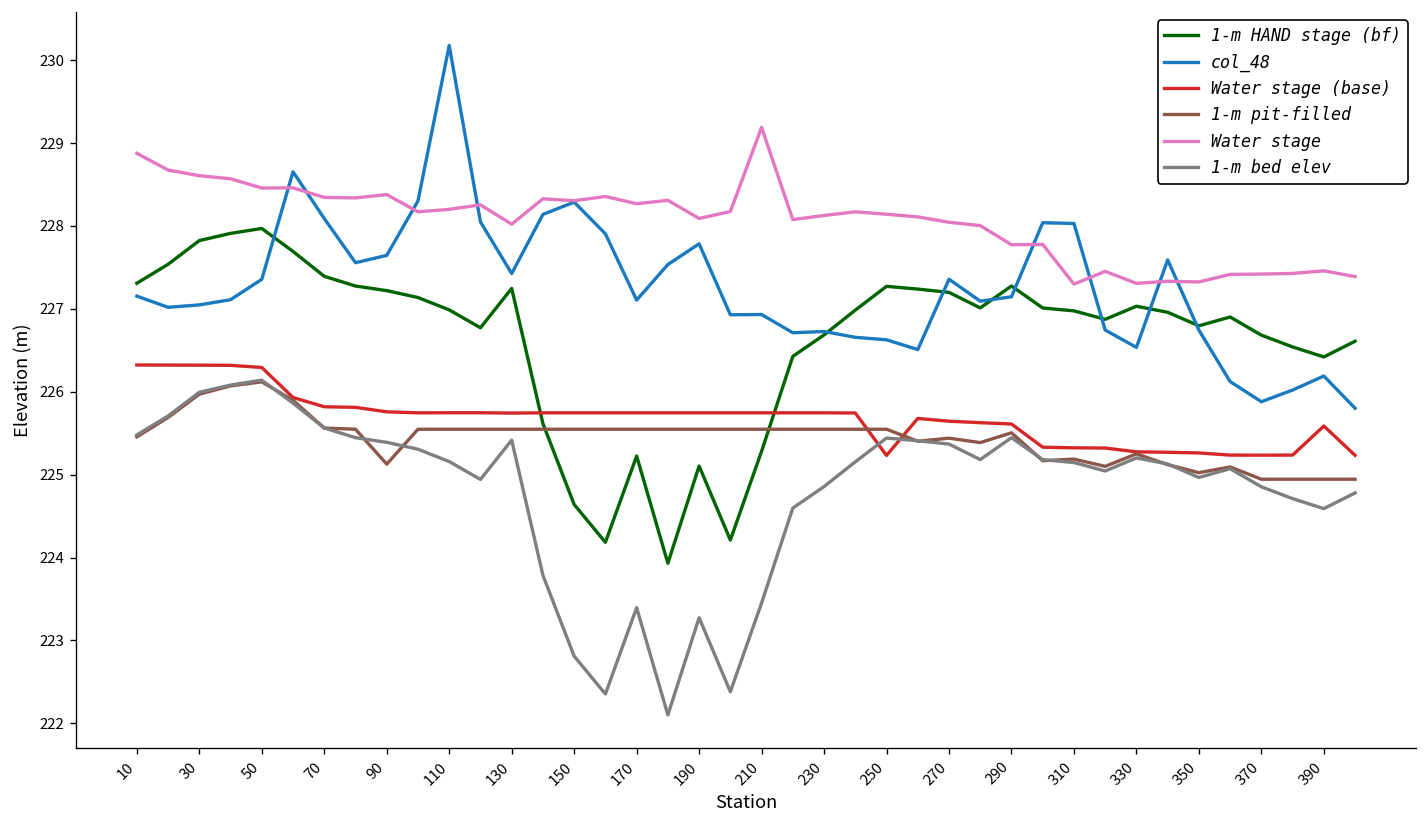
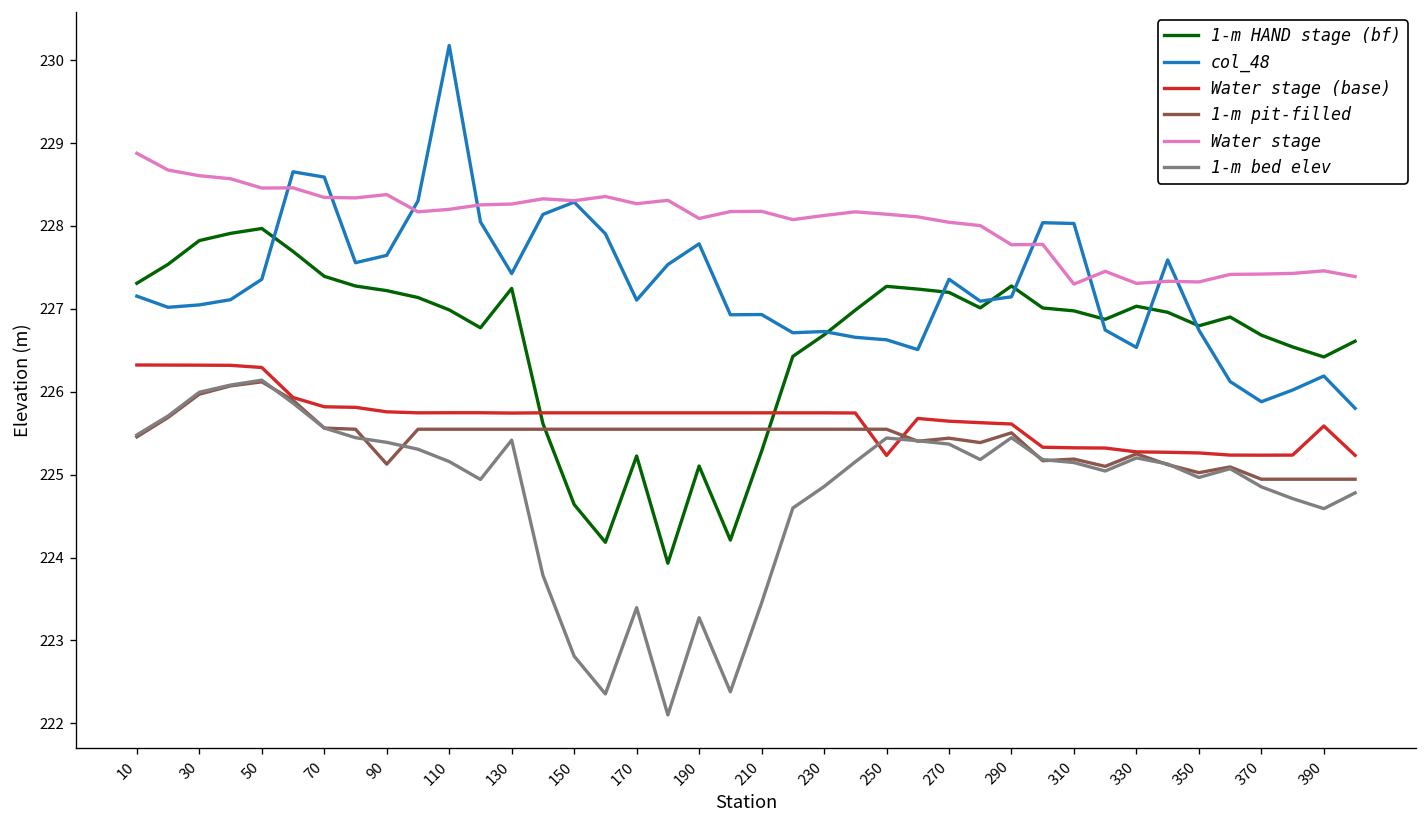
col_48, 70: 228.1 -> 228.6
Water stage, 130: 228.0 -> 228.3
Water stage, 210: 229.2 -> 228.2
